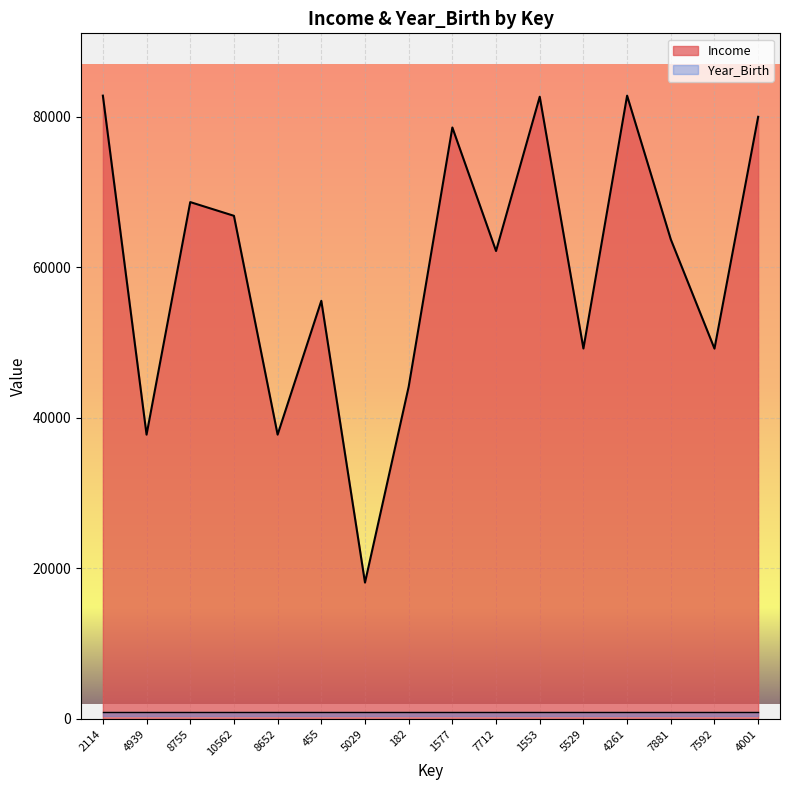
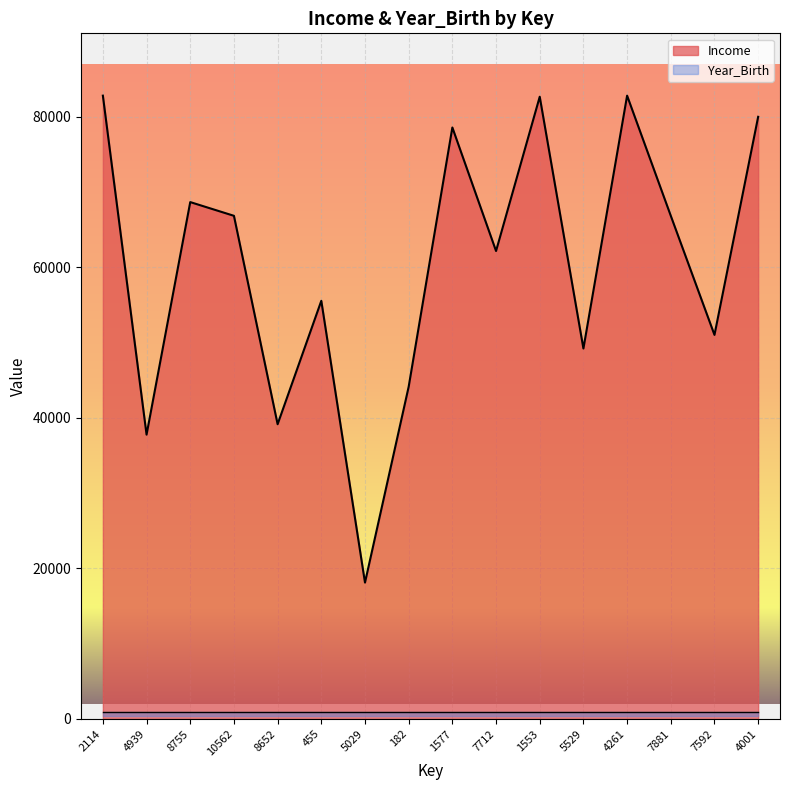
Income, 8652: 38000 -> 39000
Income, 7881: 64000 -> 67000
Income, 7592: 49000 -> 51000
